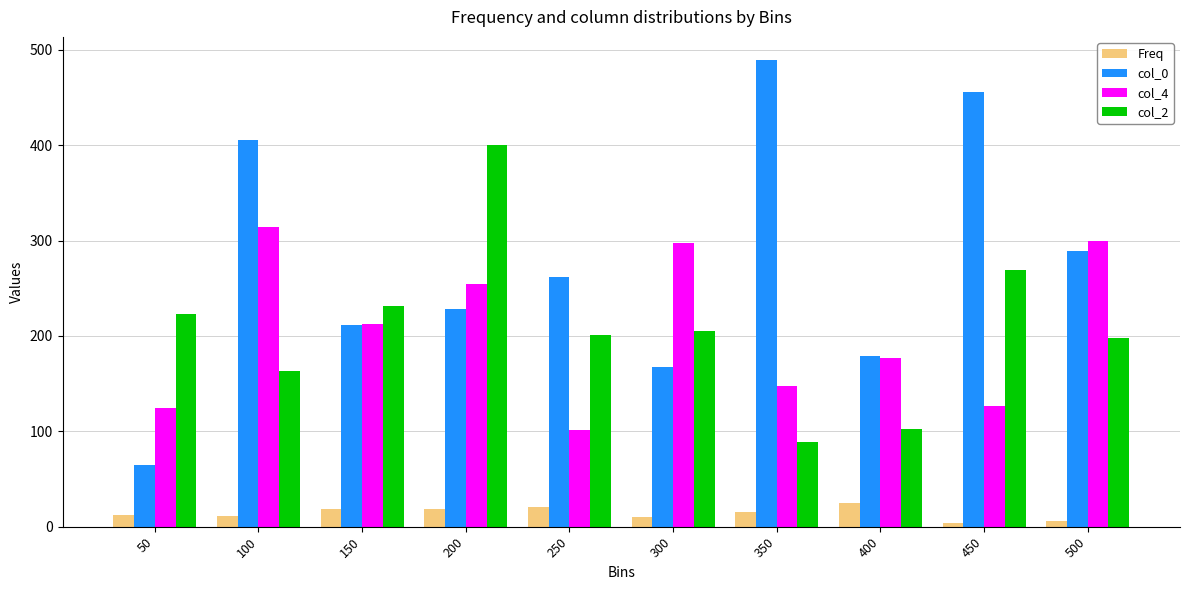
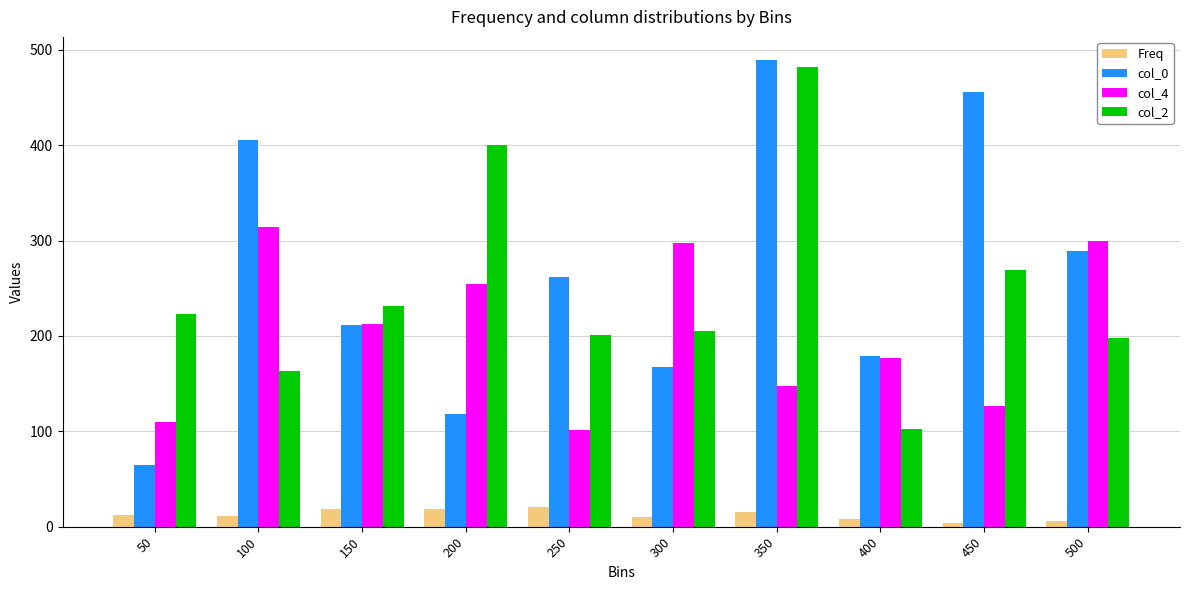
col_4, 50: 120 -> 110
col_0, 200: 230 -> 120
col_2, 350: 90 -> 480
Freq, 400: 30 -> 10
